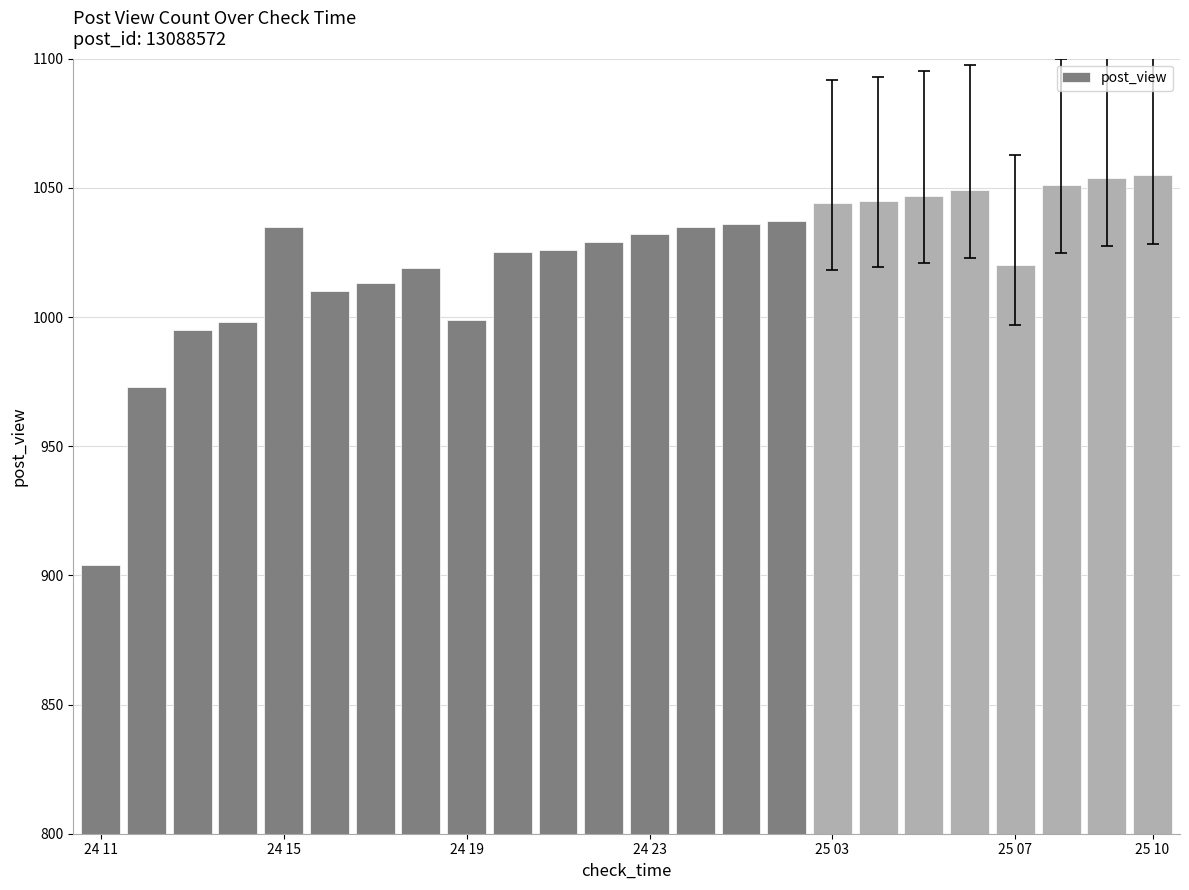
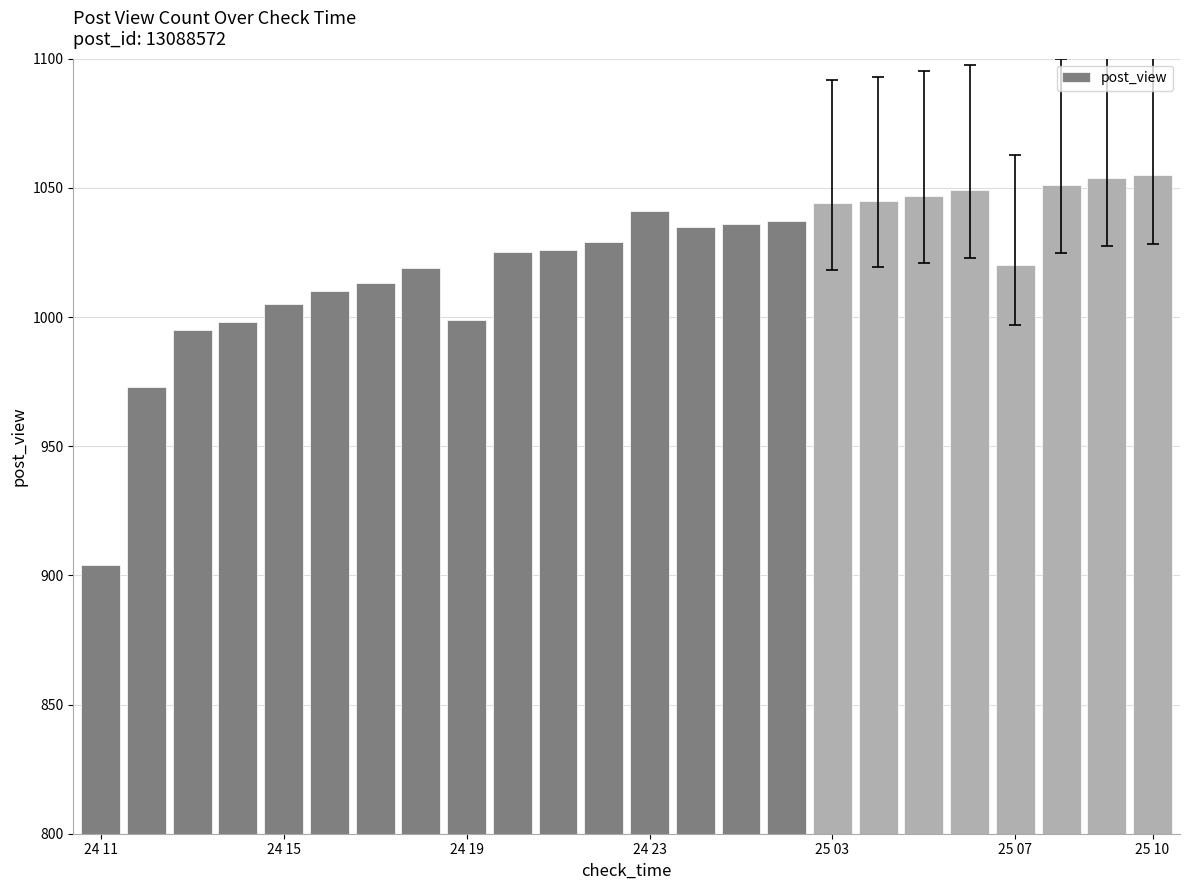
post_view, 24 15: 1035 -> 1005
post_view, 24 23: 1032 -> 1041
